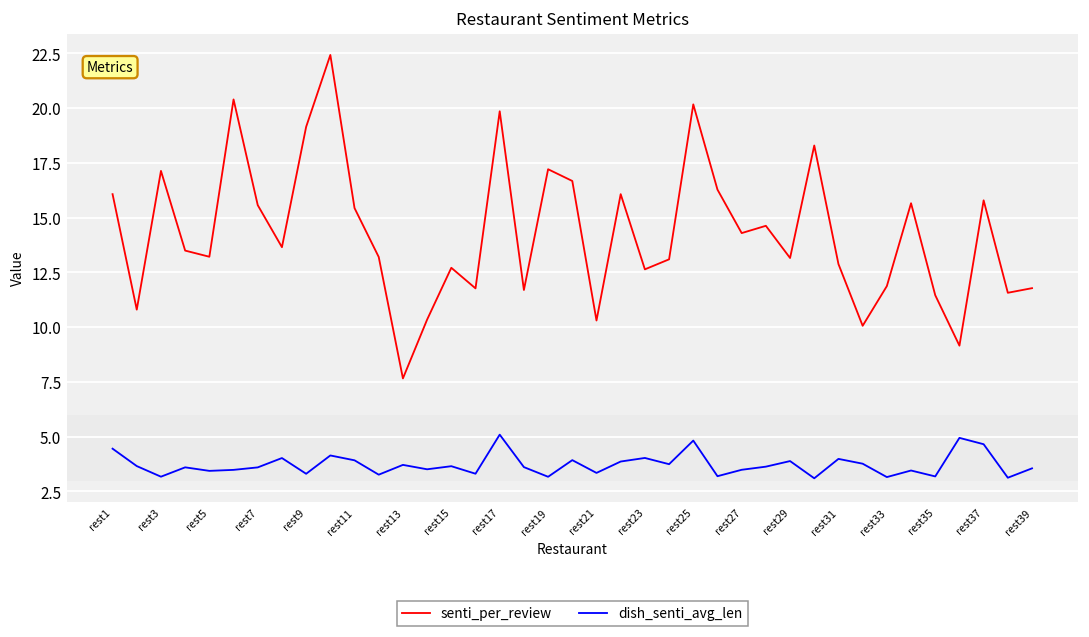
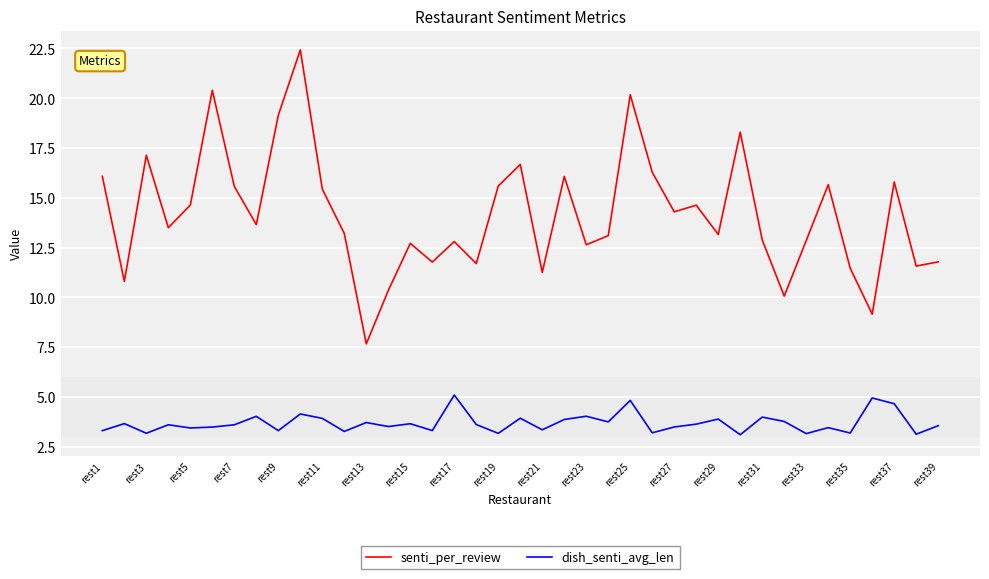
dish_senti_avg_len, rest1: 4.5 -> 3.3
senti_per_review, rest5: 13.2 -> 14.6
senti_per_review, rest17: 19.9 -> 12.8
senti_per_review, rest19: 17.2 -> 15.6
senti_per_review, rest21: 10.3 -> 11.3
senti_per_review, rest33: 11.9 -> 12.9
